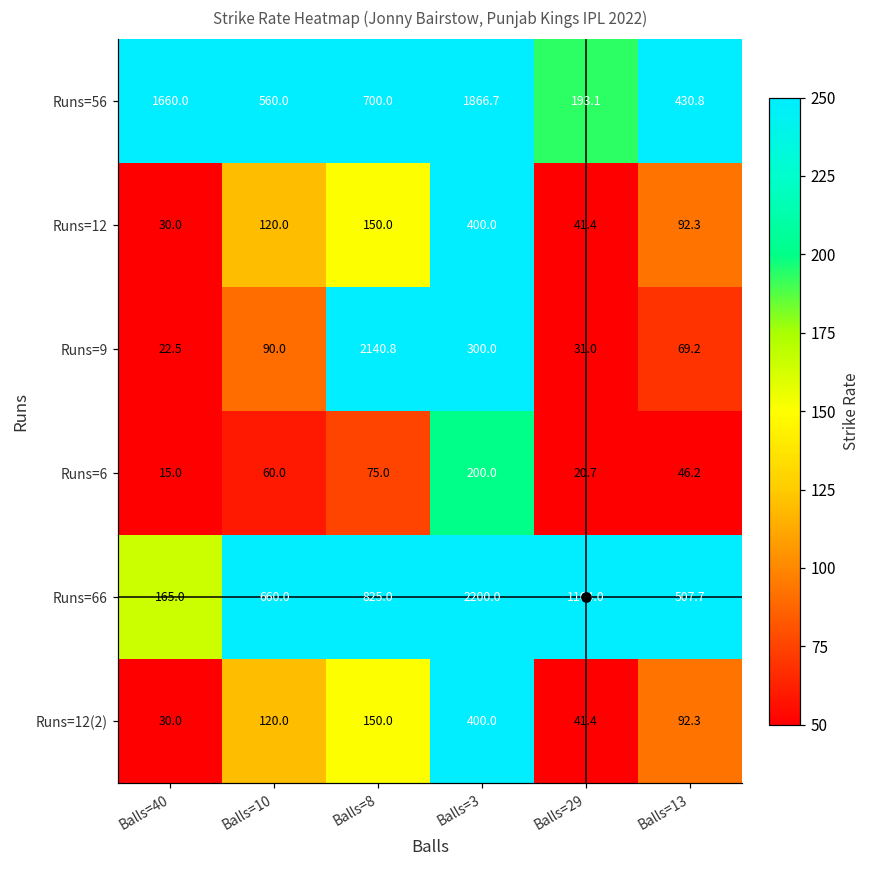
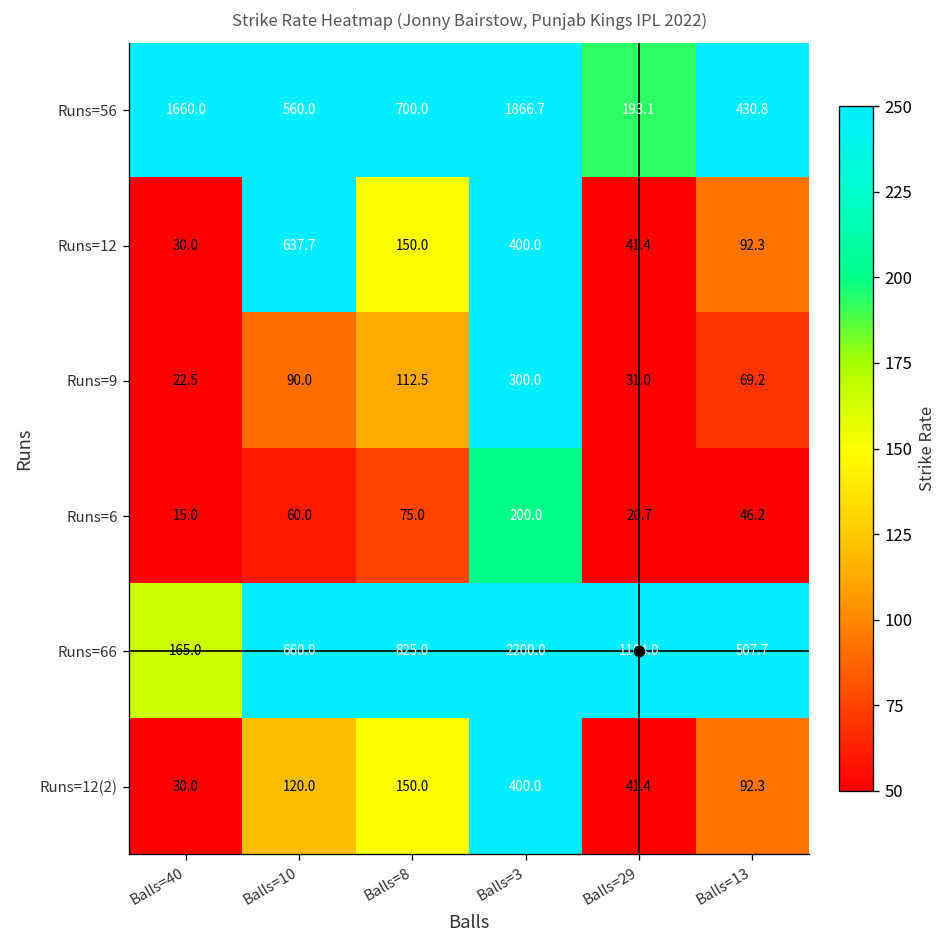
Runs=12, Balls=10: 120.0 -> 637.7
Runs=9, Balls=8: 2140.8 -> 112.5
